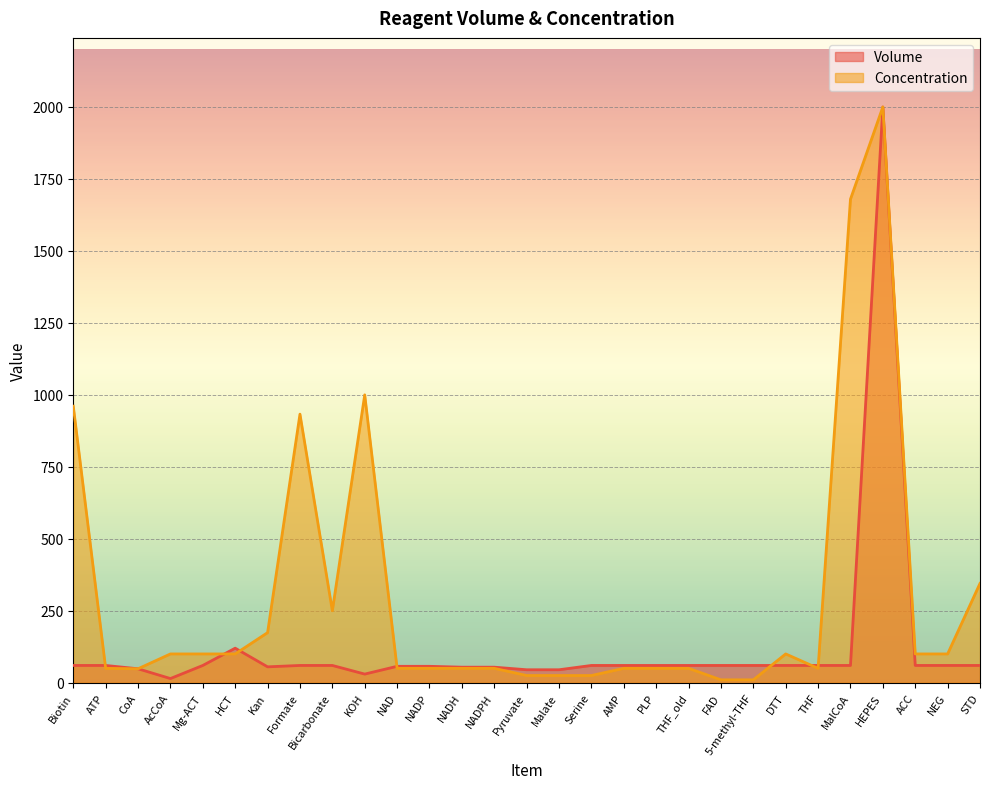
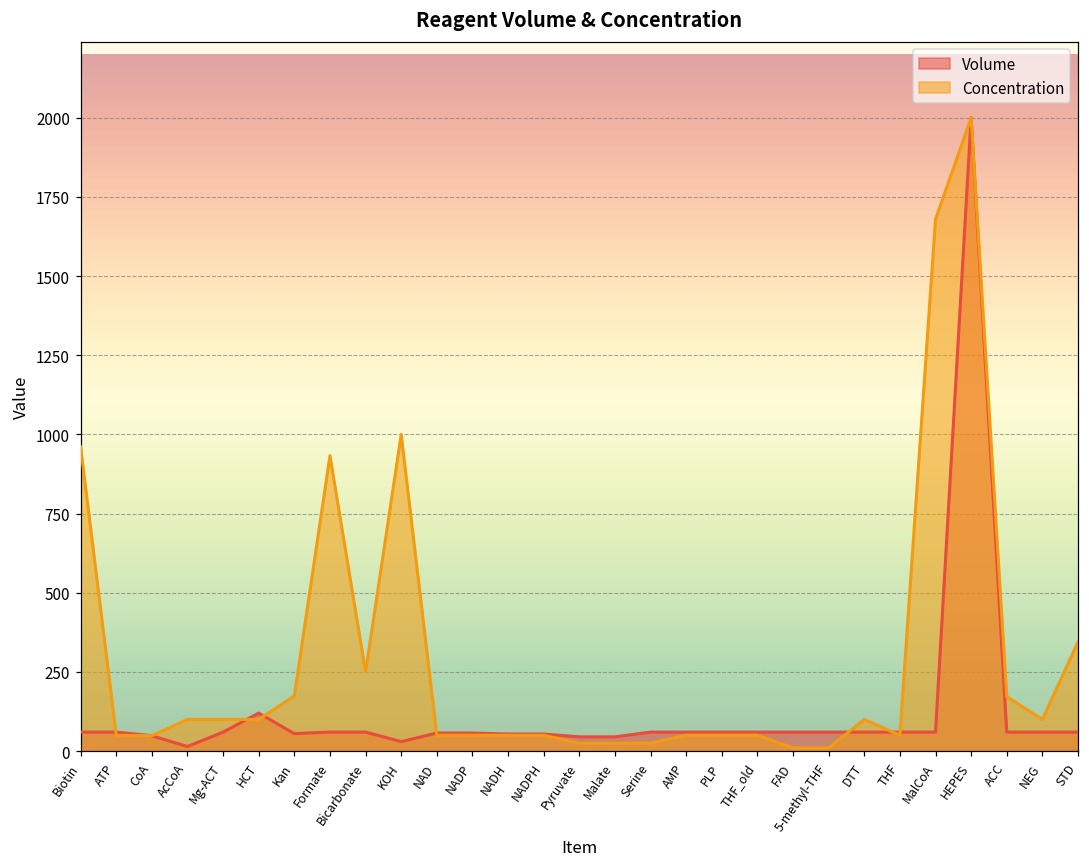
Concentration, ACC: 100 -> 170
